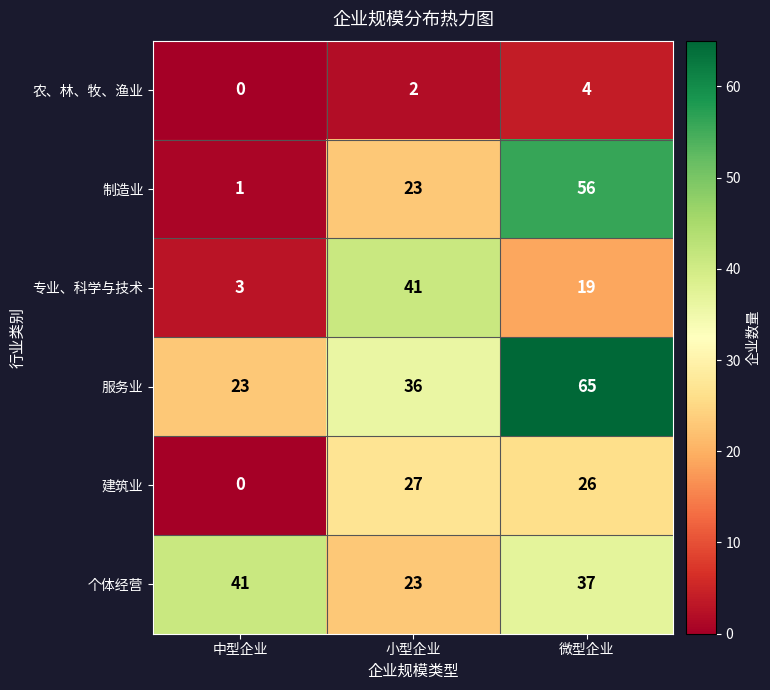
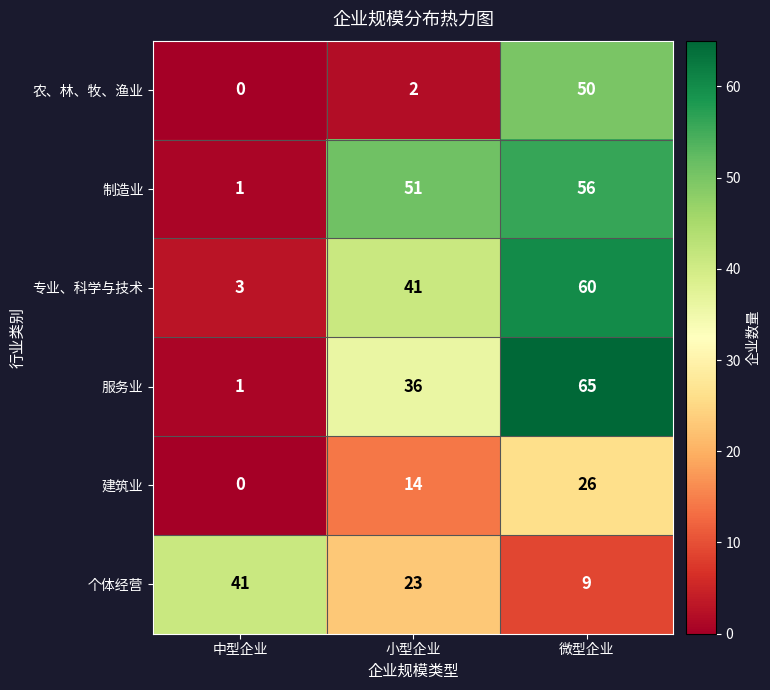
农、林、牧、渔业, 微型企业: 4 -> 50
制造业, 小型企业: 23 -> 51
专业、科学与技术, 微型企业: 19 -> 60
服务业, 中型企业: 23 -> 1
建筑业, 小型企业: 27 -> 14
个体经营, 微型企业: 37 -> 9
